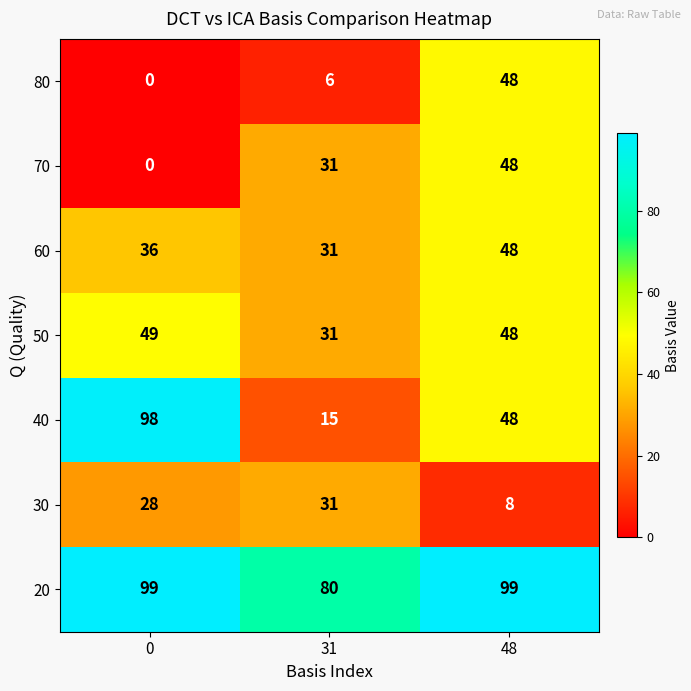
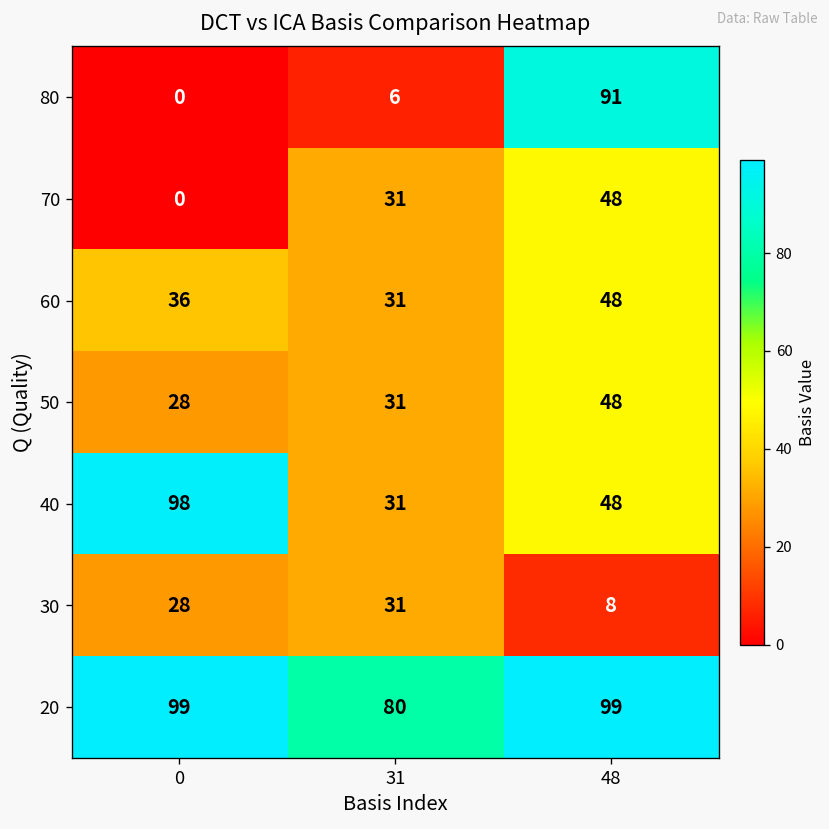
80, 48: 48 -> 91
50, 0: 49 -> 28
40, 31: 15 -> 31
